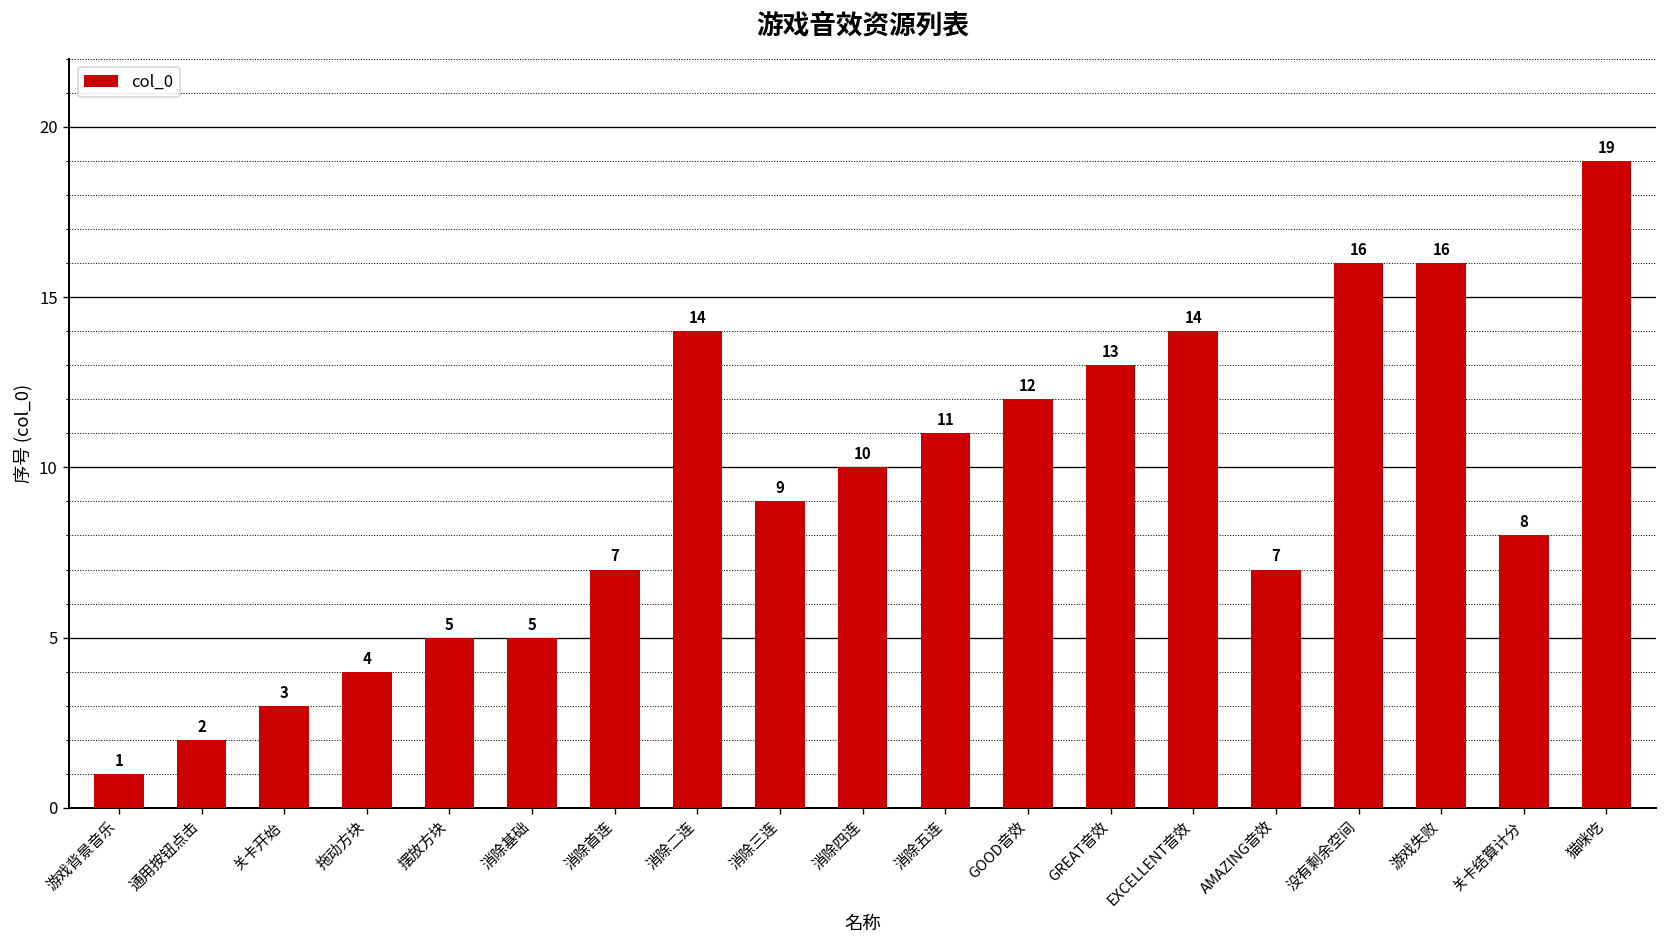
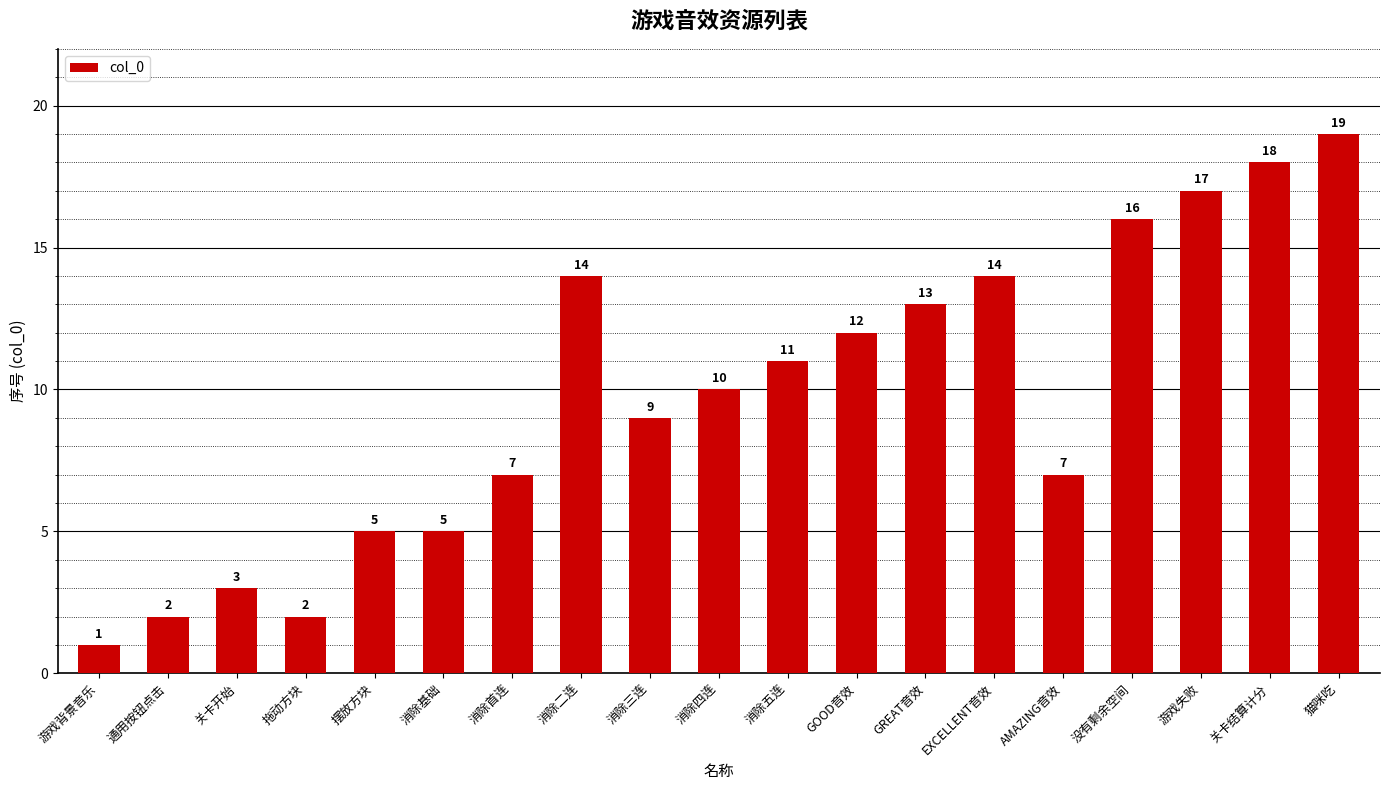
拖动方块: 4 -> 2
游戏失败: 16 -> 17
关卡结算计分: 8 -> 18
